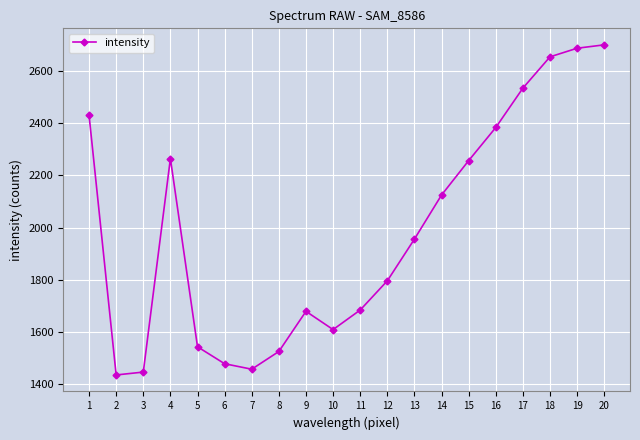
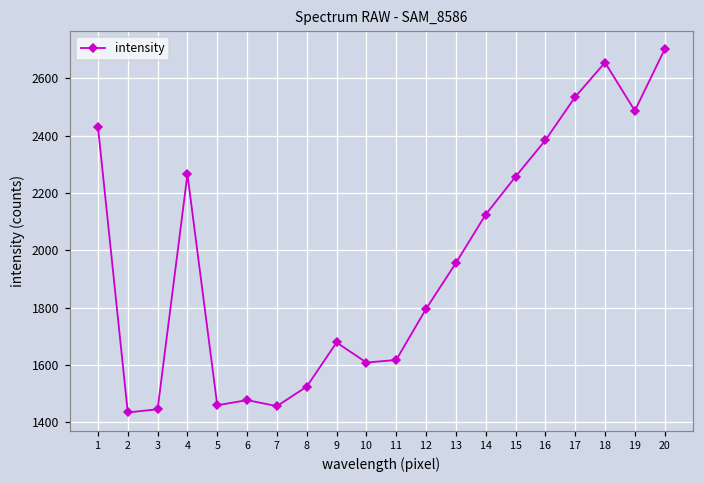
5: 1540 -> 1460
11: 1680 -> 1620
19: 2690 -> 2490
